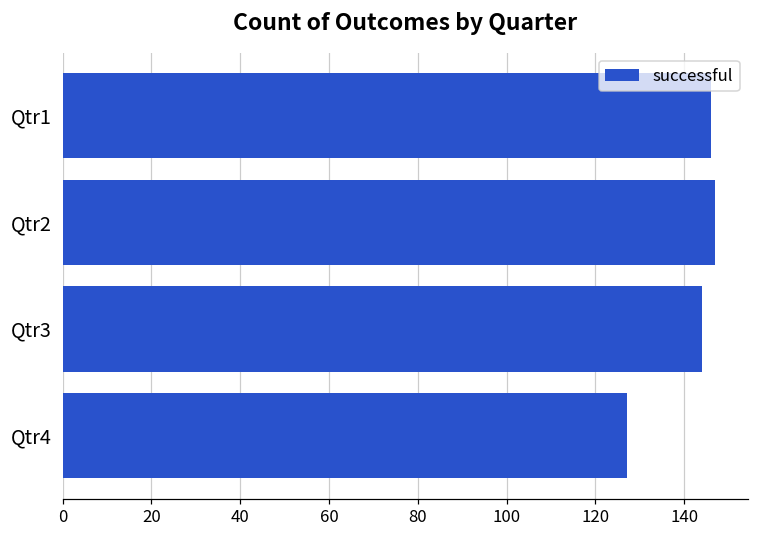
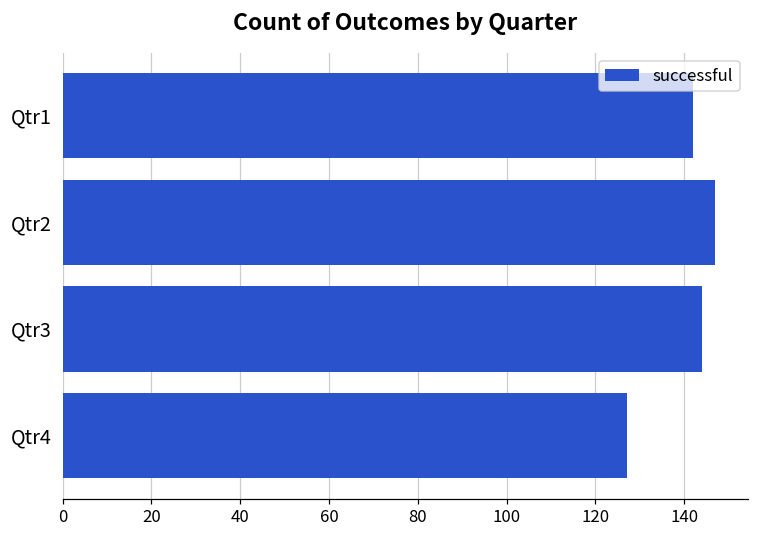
Qtr1: 146 -> 142
